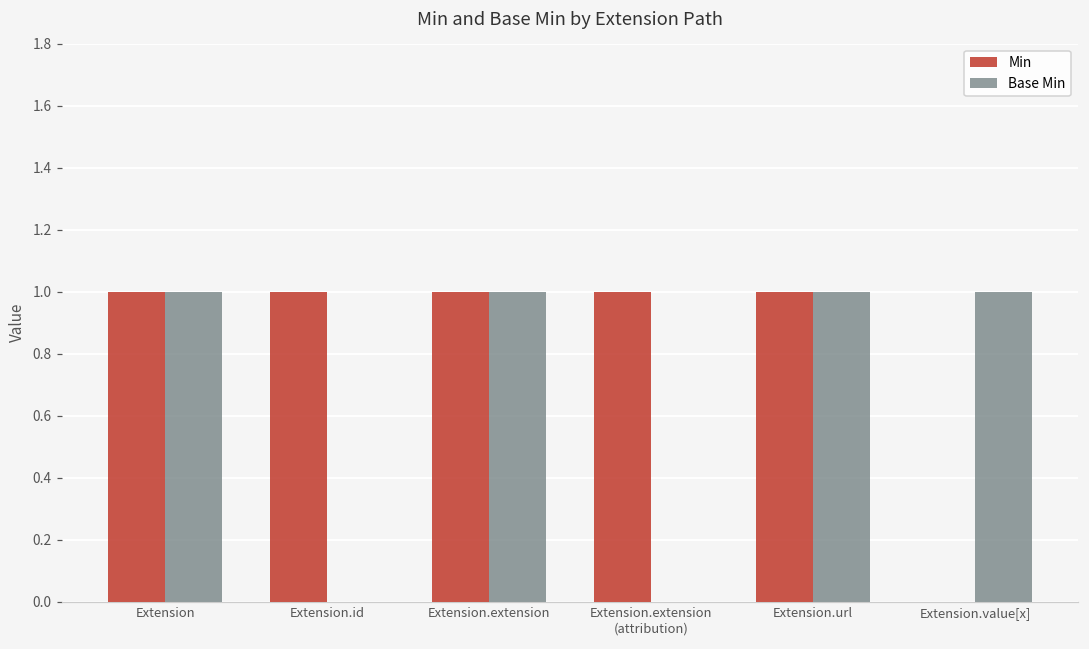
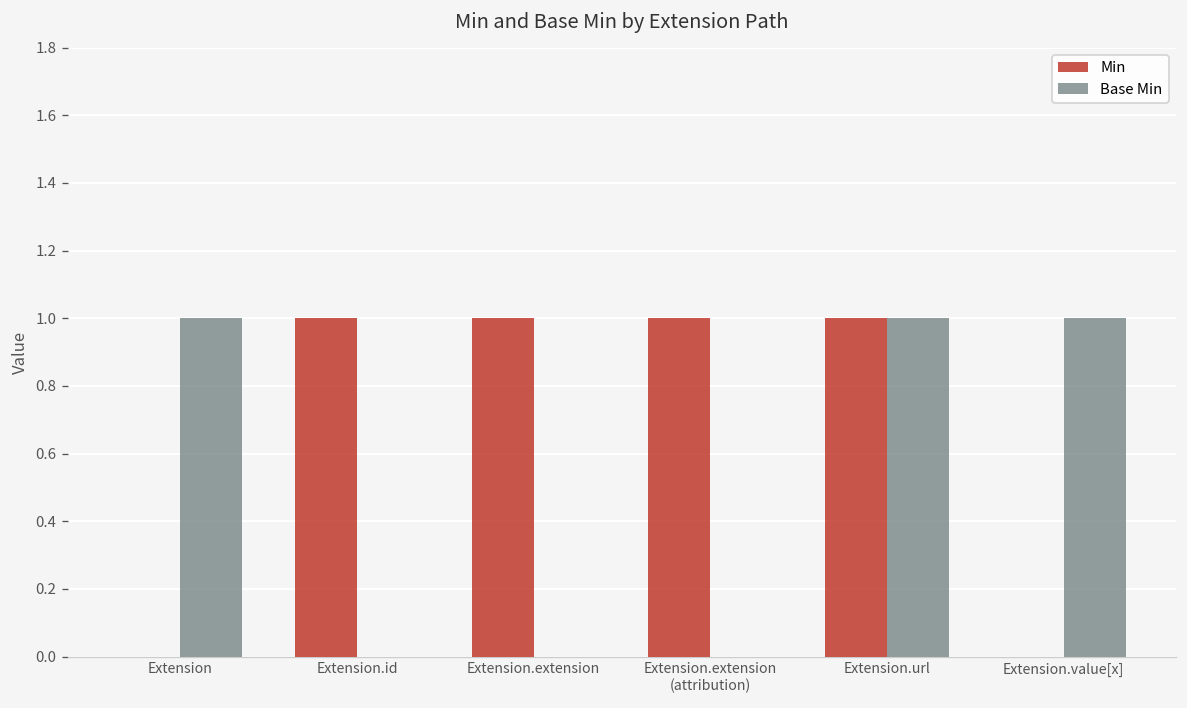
Min, Extension: 1 -> 0
Base Min, Extension.extension: 1 -> 0
